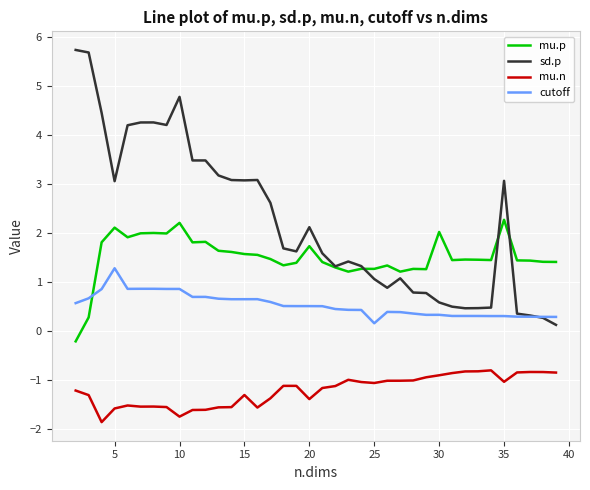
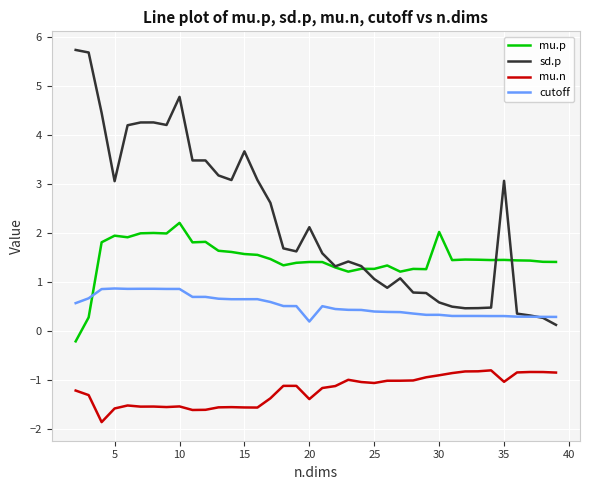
mu.p, 5: 2.1 -> 1.9
cutoff, 5: 1.3 -> 0.9
mu.n, 10: -1.7 -> -1.5
sd.p, 15: 3.1 -> 3.7
mu.n, 15: -1.3 -> -1.6
mu.p, 20: 1.7 -> 1.4
cutoff, 20: 0.5 -> 0.2
cutoff, 25: 0.2 -> 0.4
mu.p, 35: 2.3 -> 1.5
